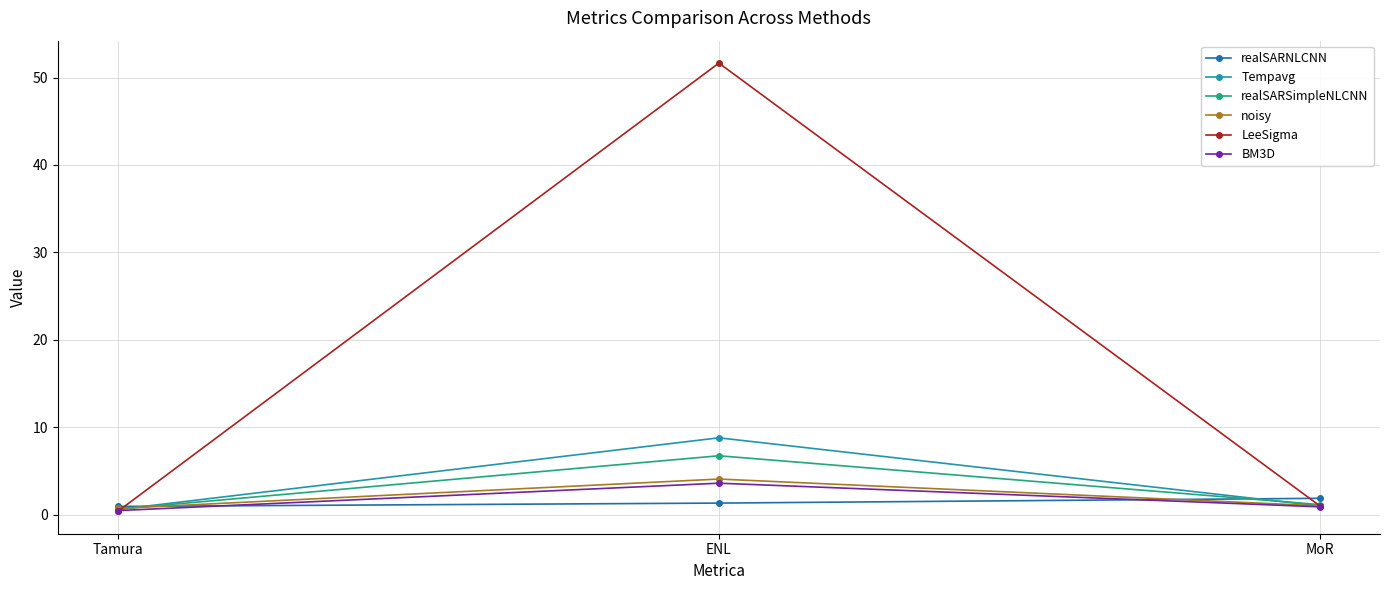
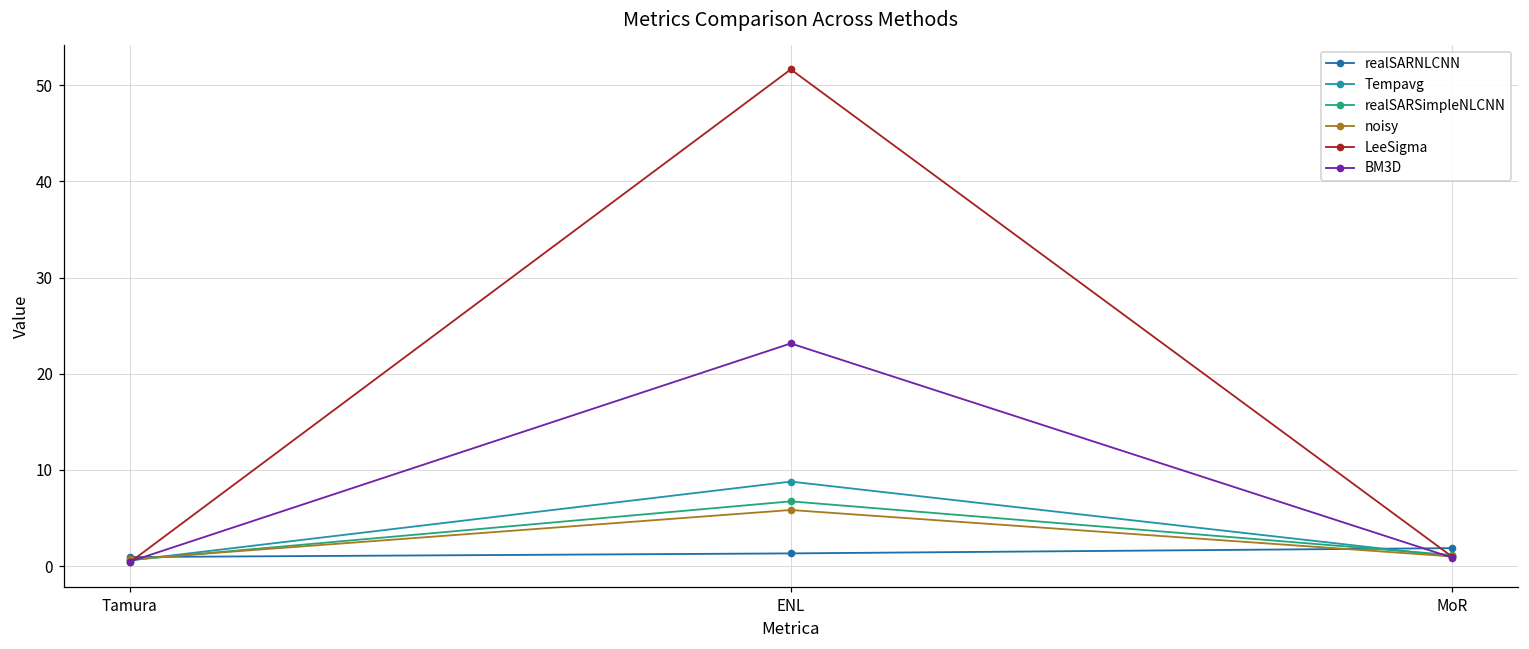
noisy, ENL: 4 -> 6
BM3D, ENL: 4 -> 23
